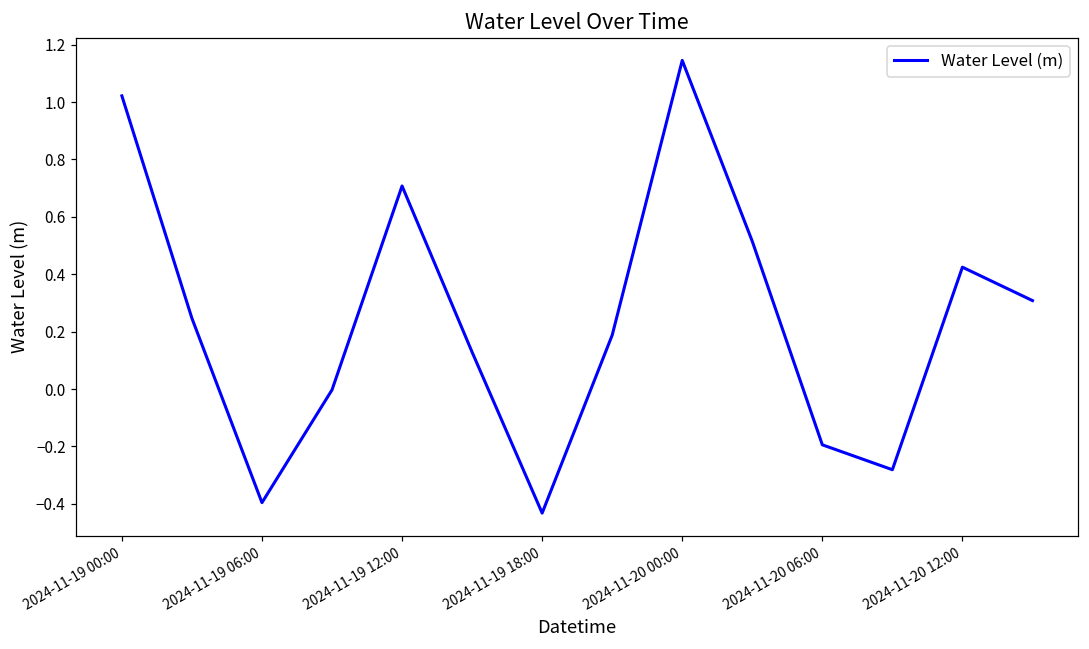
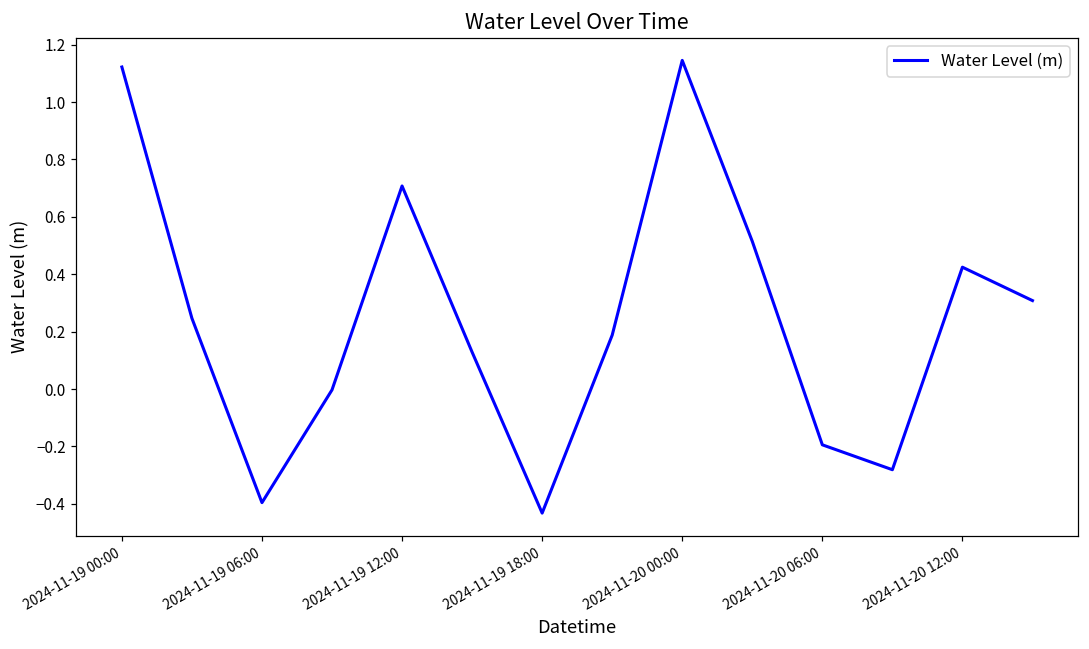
2024-11-19 00:00: 1.02 -> 1.12
